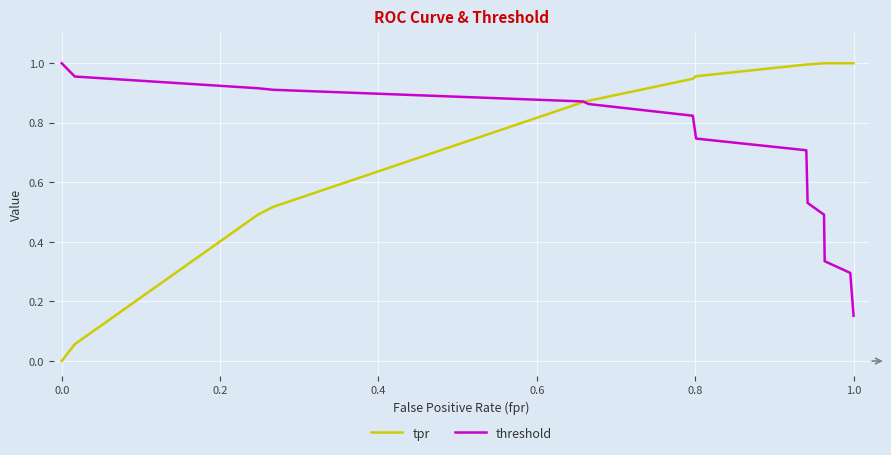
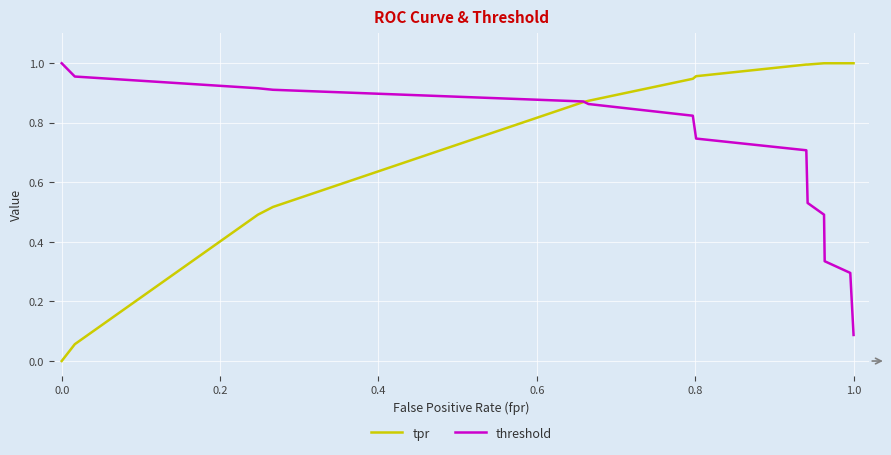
threshold, 1.0: 0.15 -> 0.09
